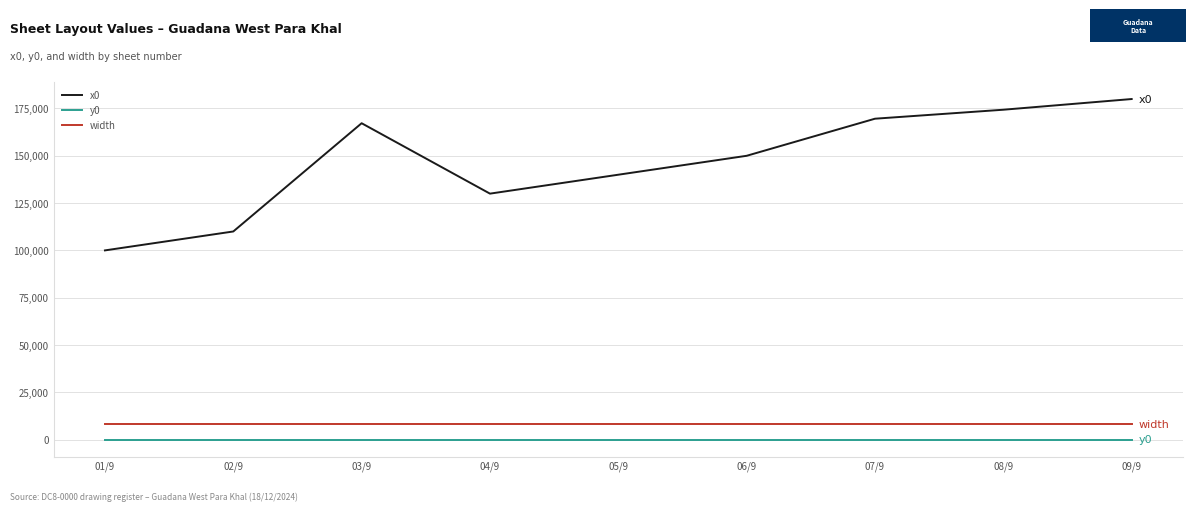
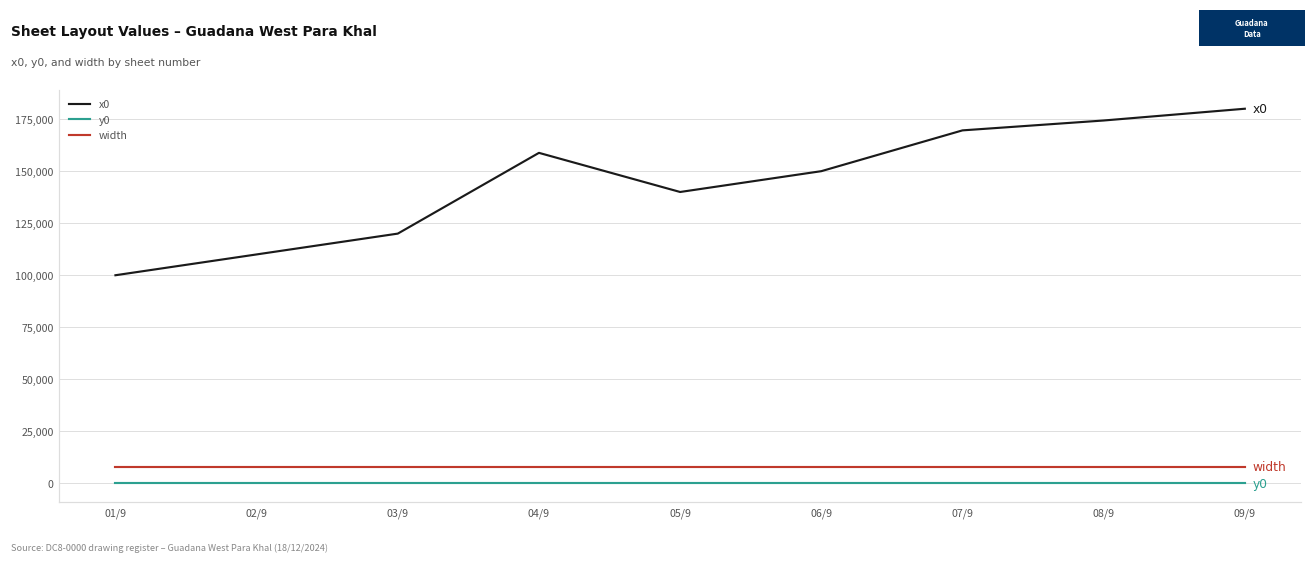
x0, 03/9: 167,000 -> 120,000
x0, 04/9: 130,000 -> 159,000
